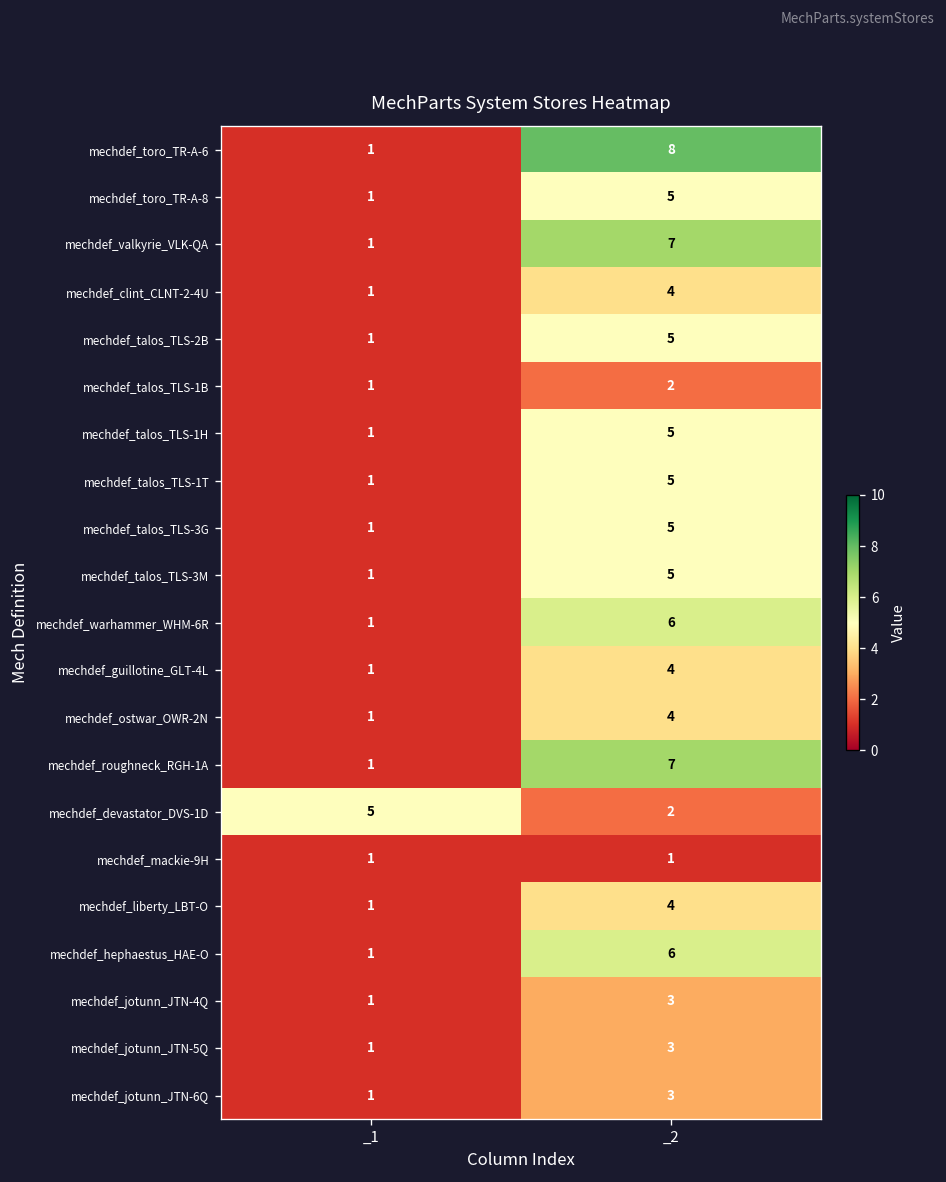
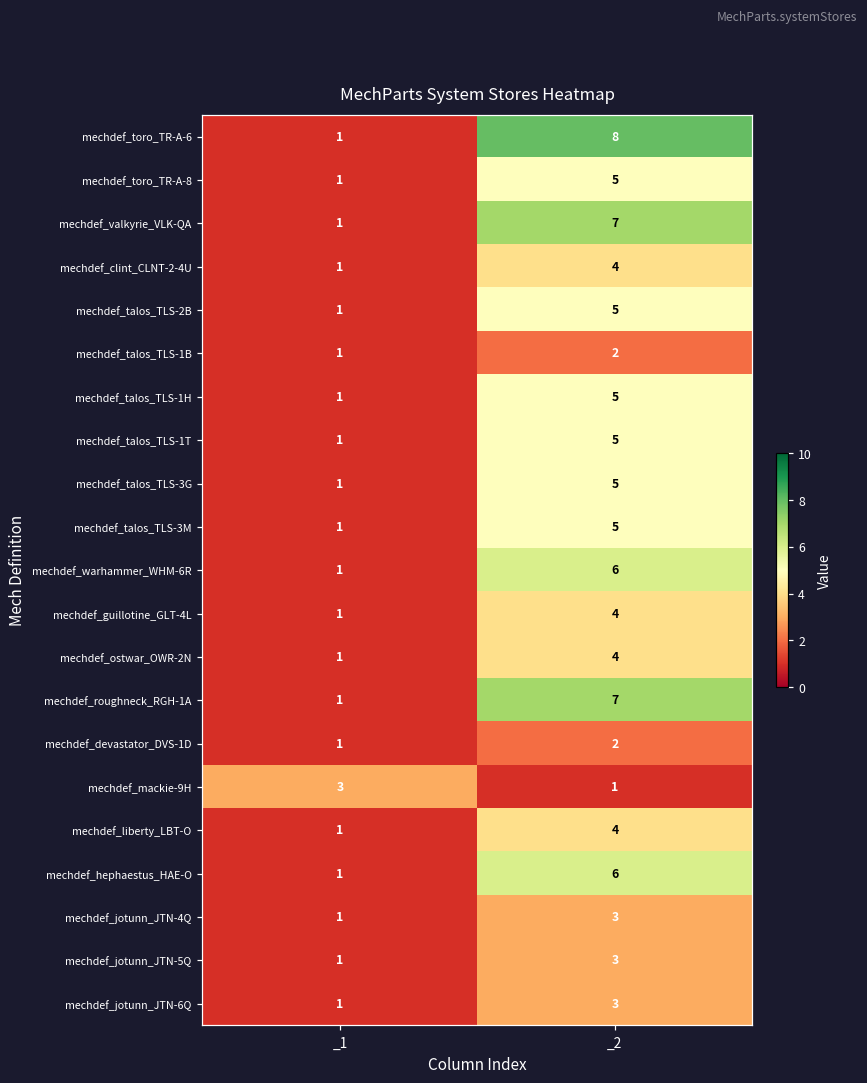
mechdef_devastator_DVS-1D, _1: 5 -> 1
mechdef_mackie-9H, _1: 1 -> 3
